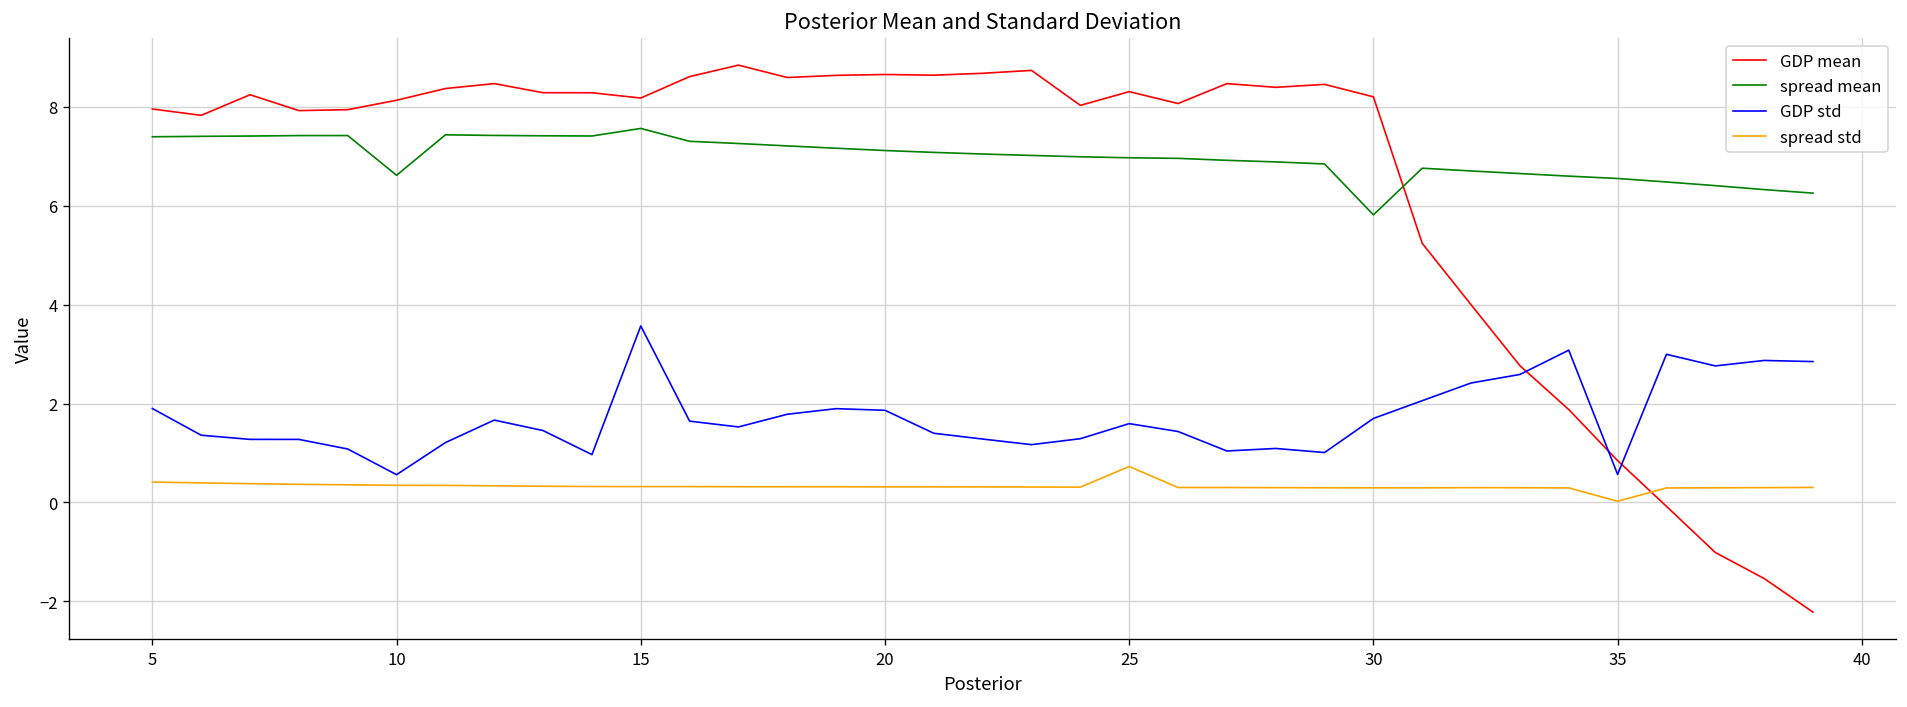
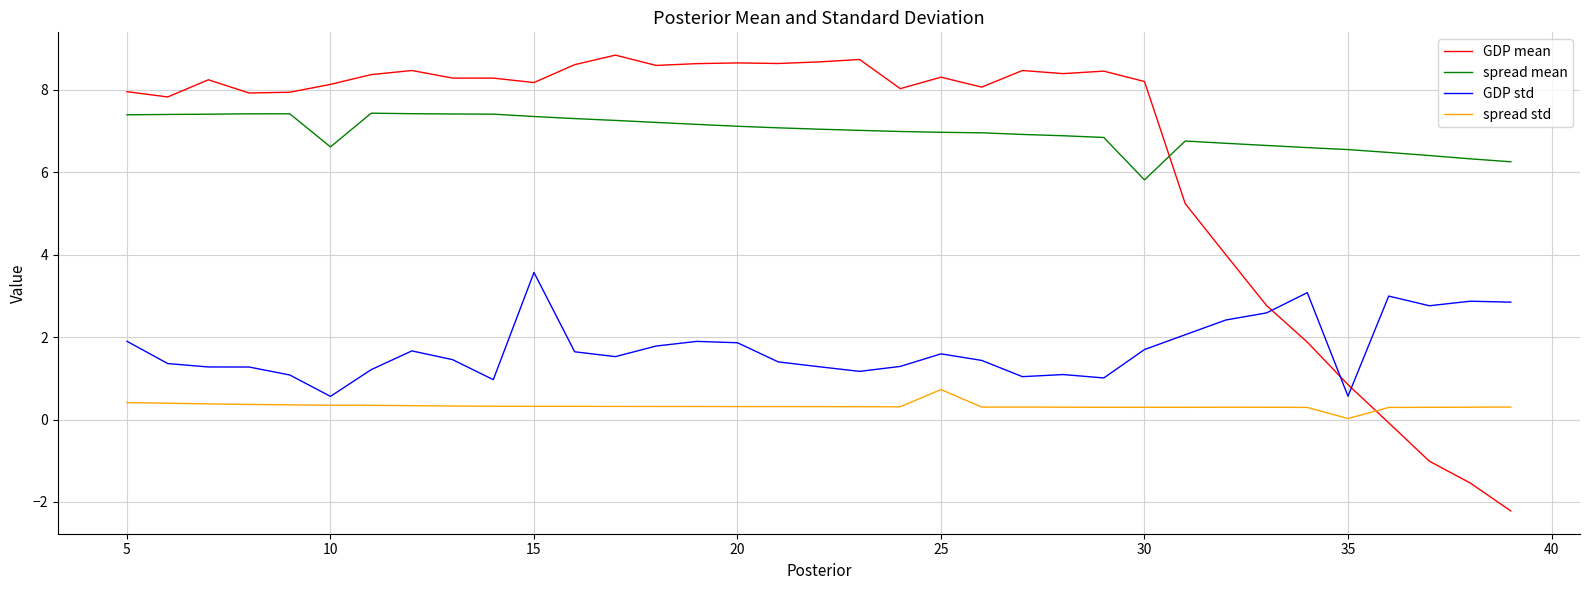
spread mean, 15: 7.6 -> 7.4
